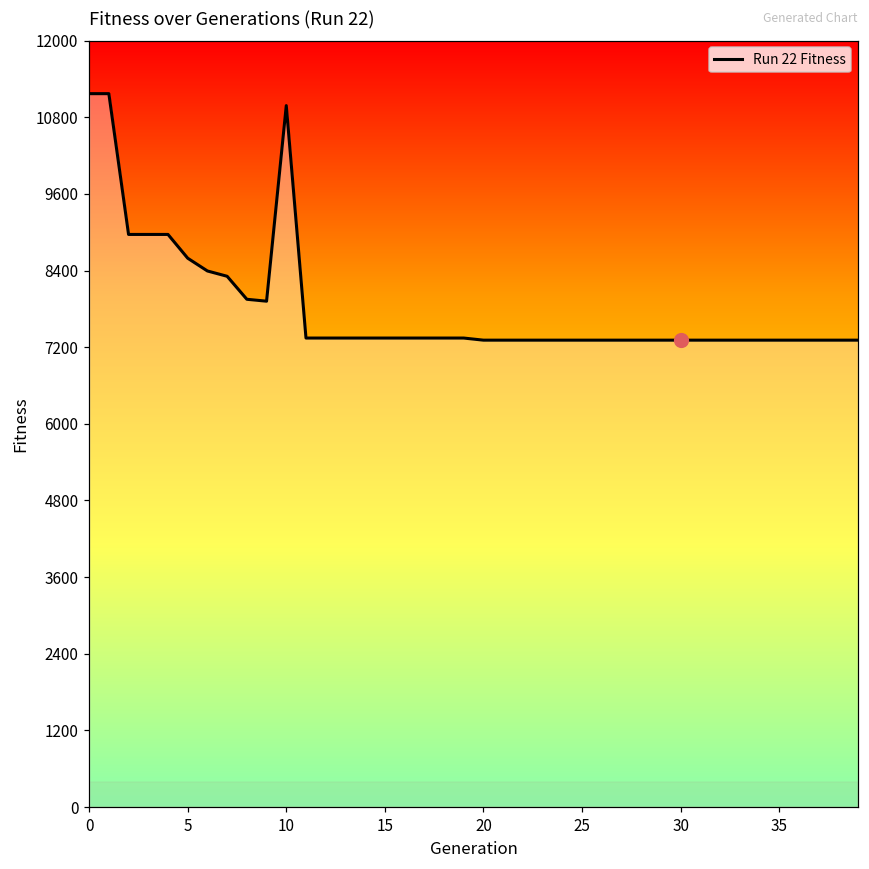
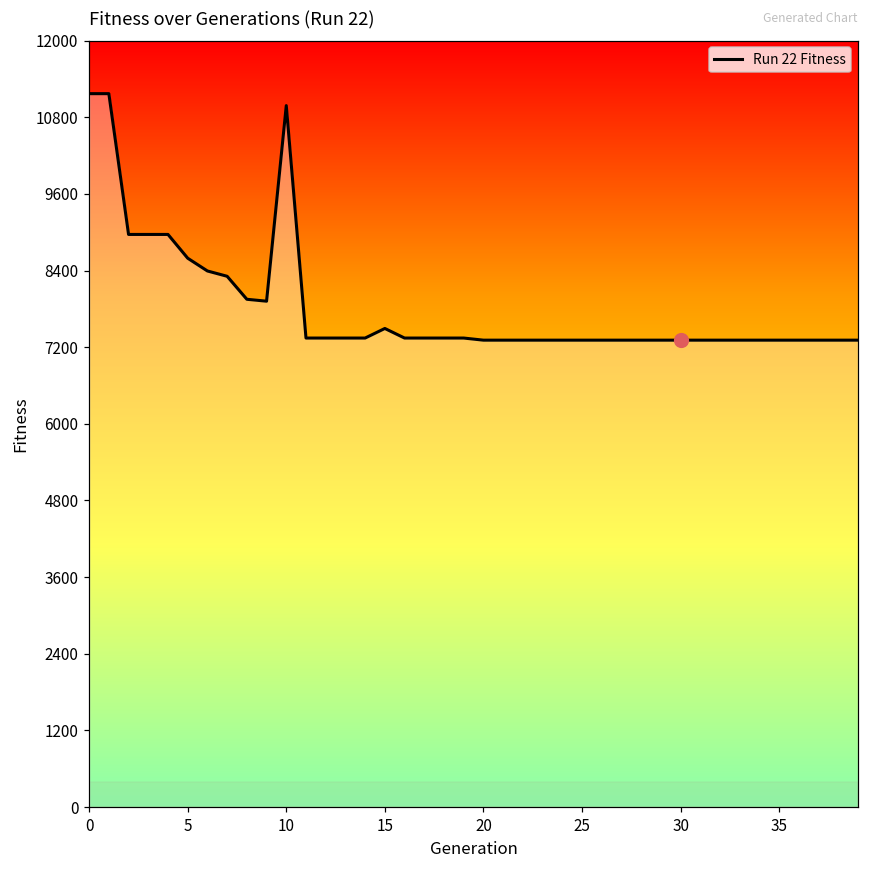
Run 22 Fitness, 15: 7300 -> 7500
